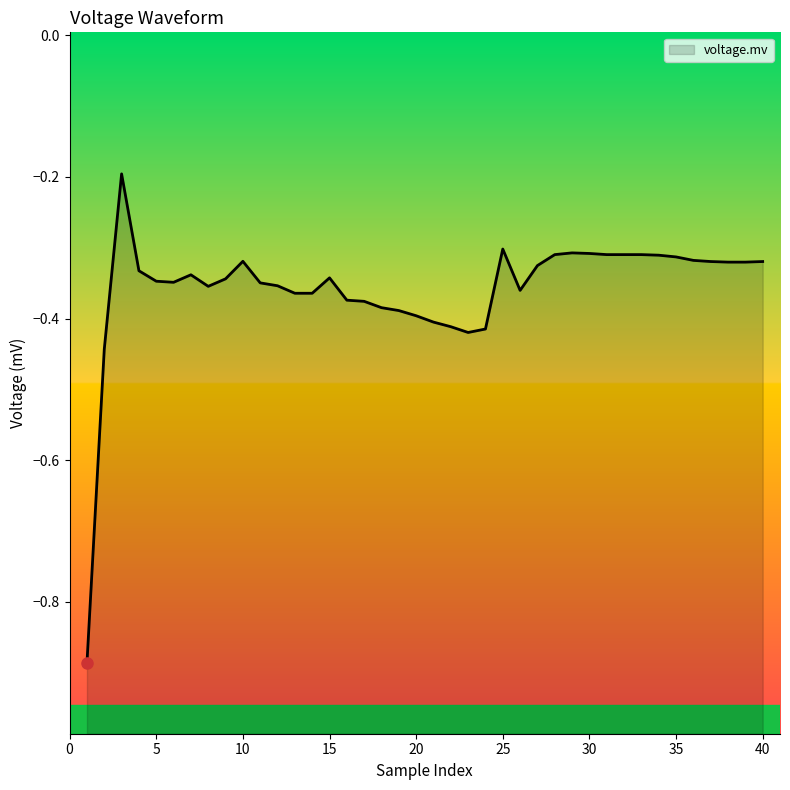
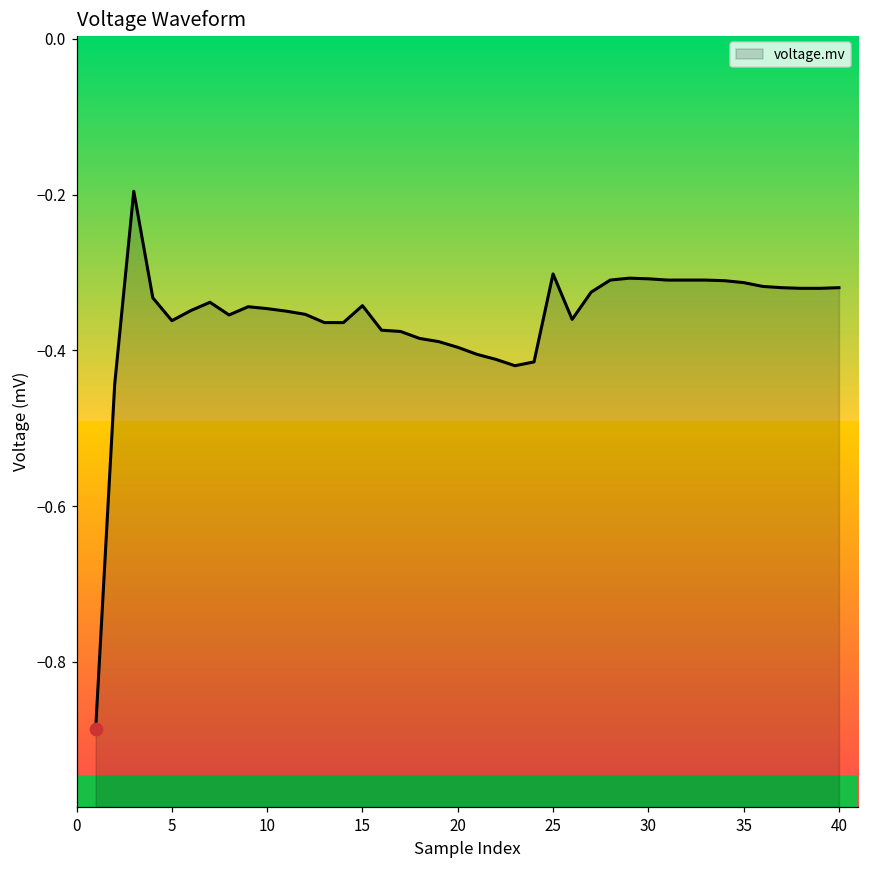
voltage.mv, 5: -0.35 -> -0.36
voltage.mv, 10: -0.32 -> -0.35
